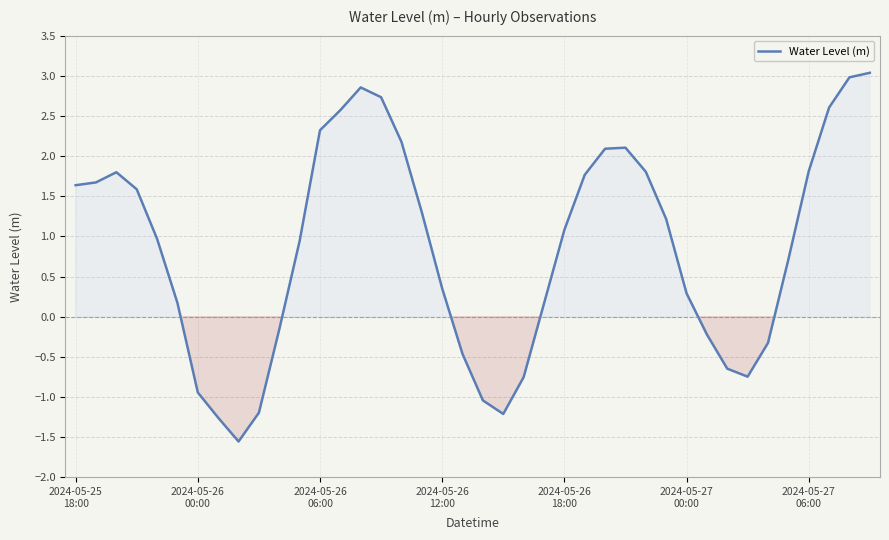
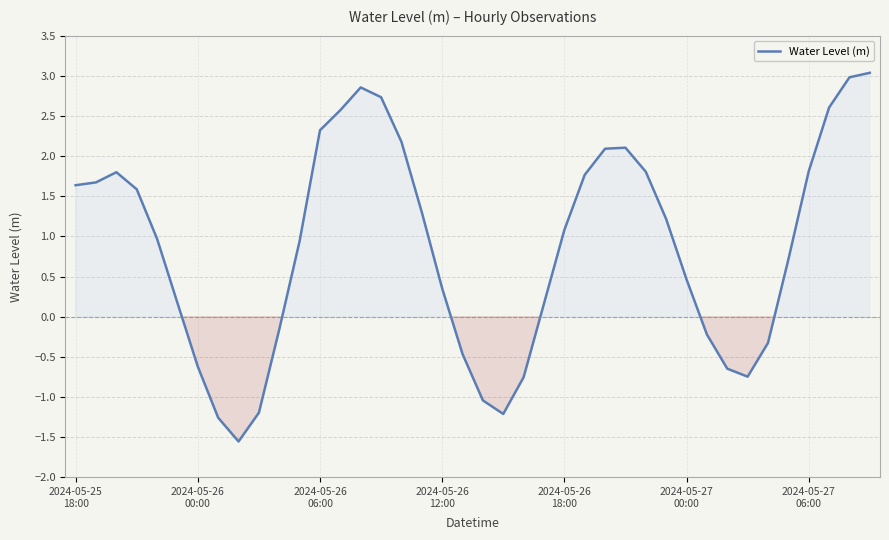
2024-05-26 00:00: -0.9 -> -0.6
2024-05-27 00:00: 0.3 -> 0.5
